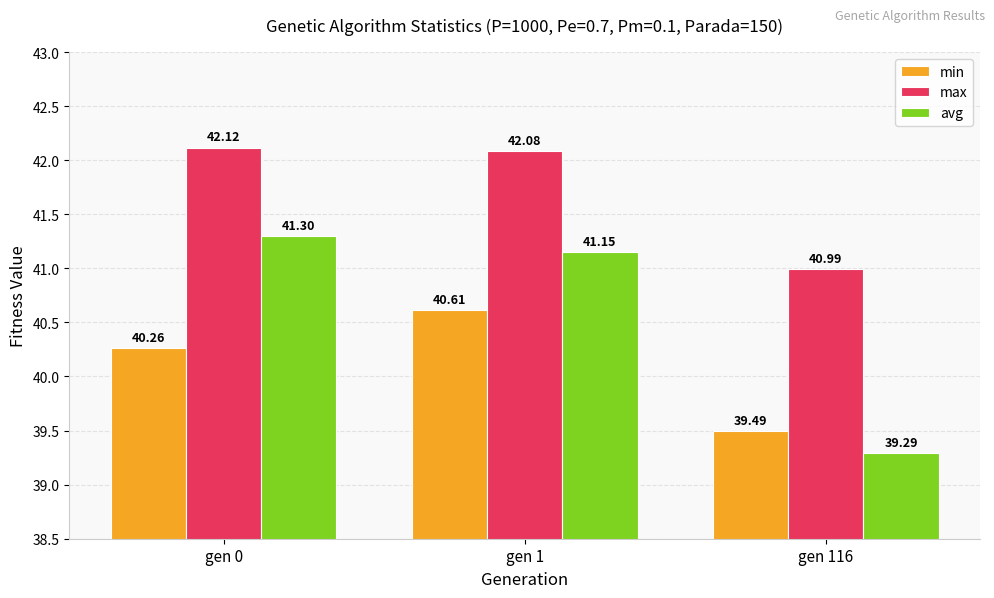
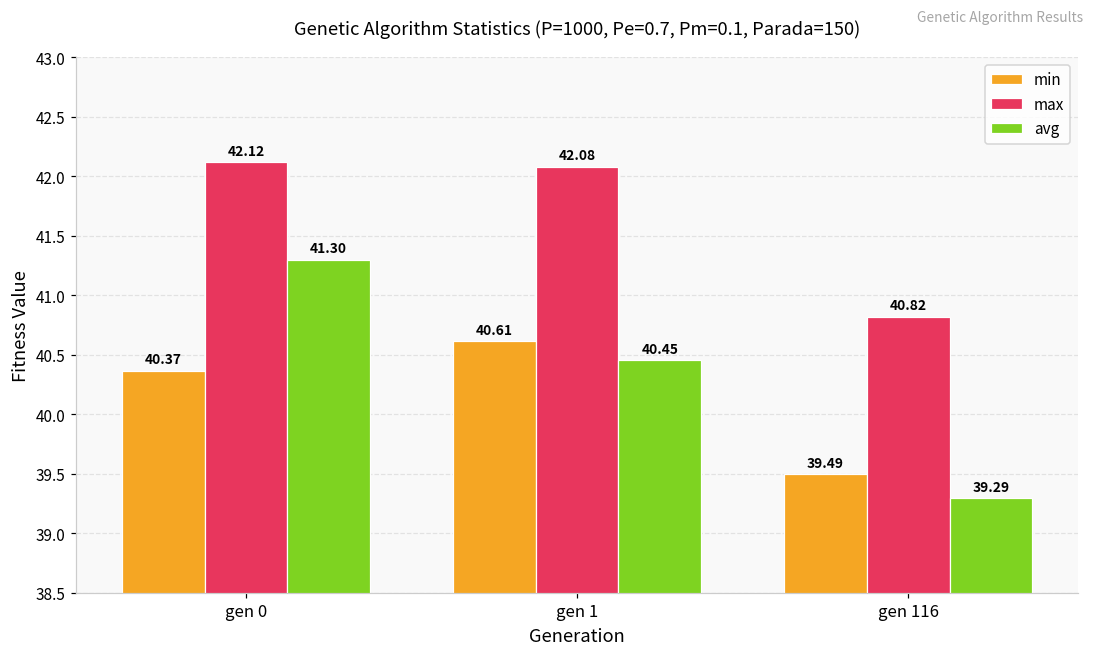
min, gen 0: 40.26 -> 40.37
avg, gen 1: 41.15 -> 40.45
max, gen 116: 40.99 -> 40.82
